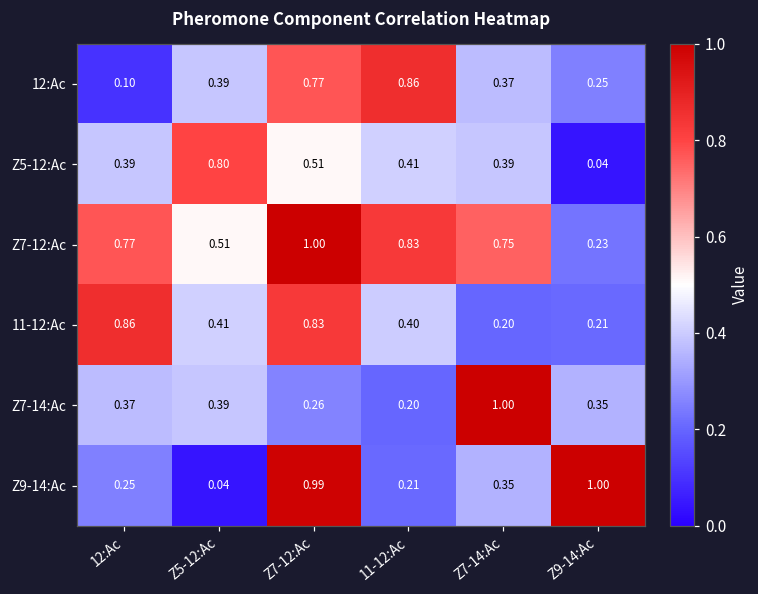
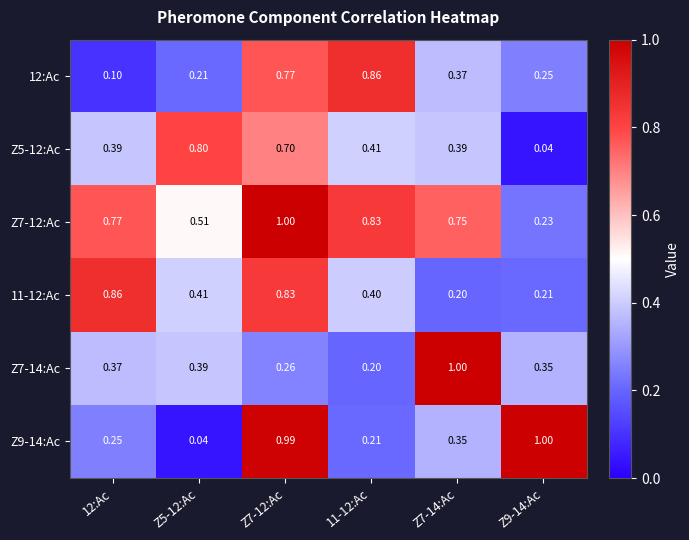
12:Ac, Z5-12:Ac: 0.39 -> 0.21
Z5-12:Ac, Z7-12:Ac: 0.51 -> 0.70
